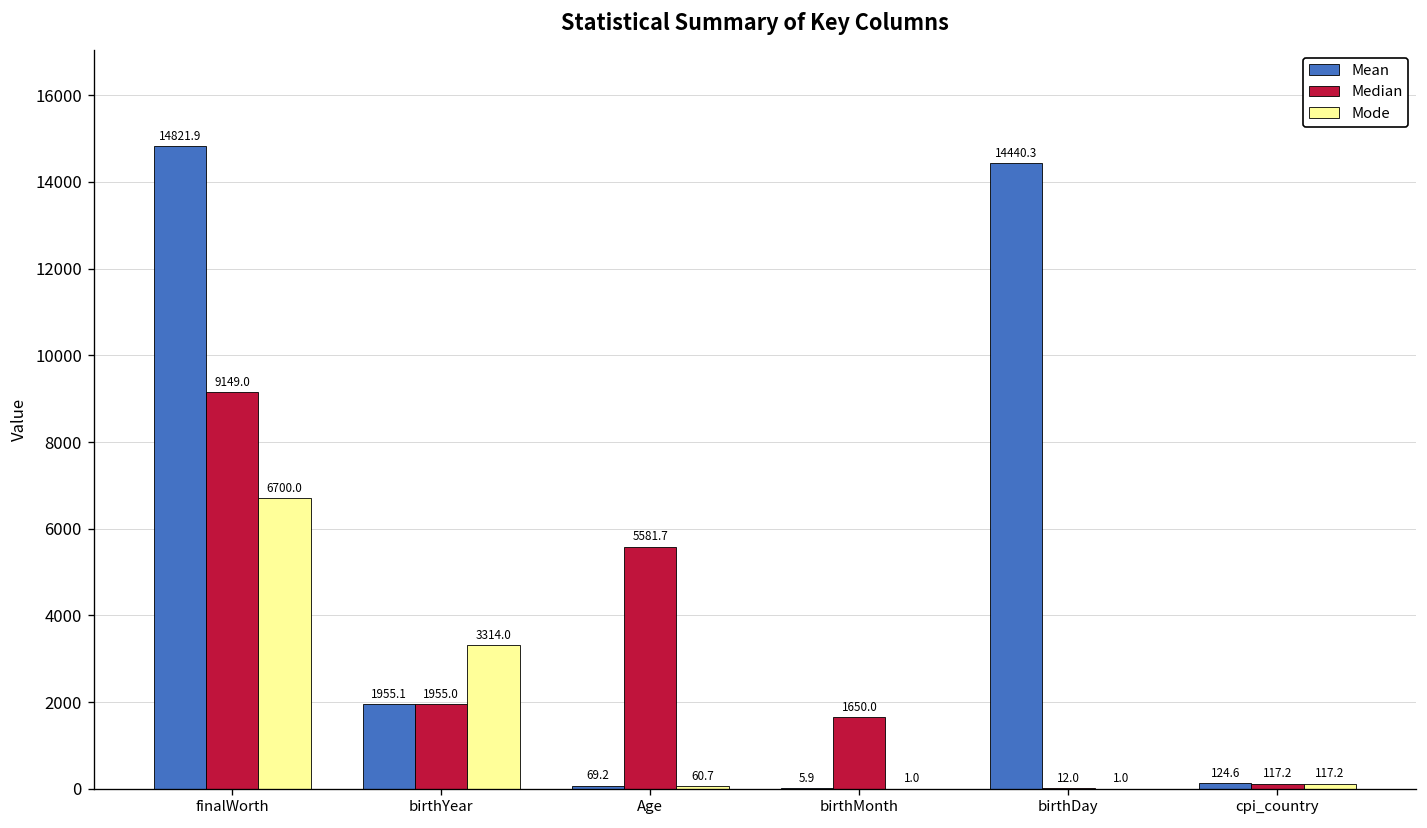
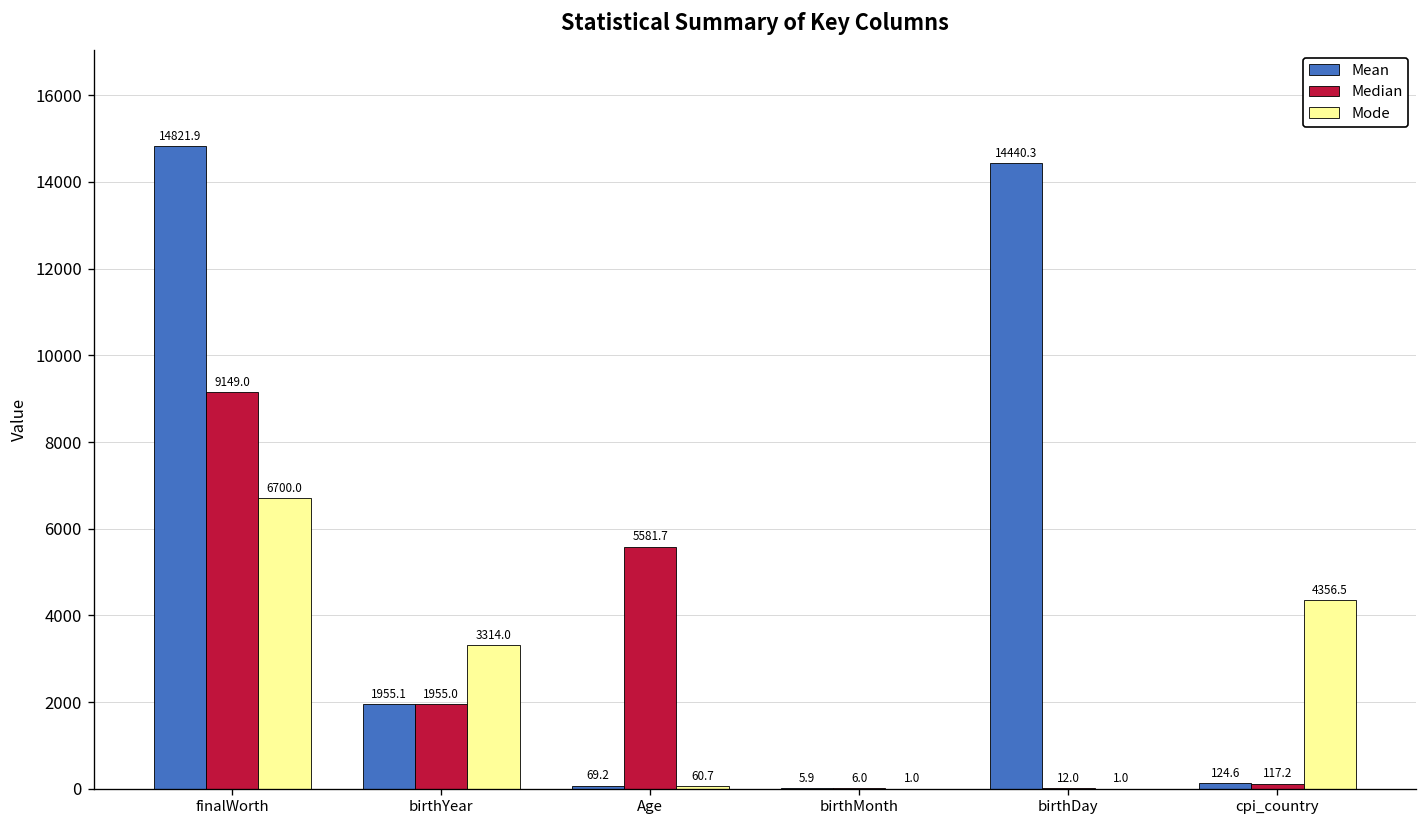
Median, birthMonth: 1650.0 -> 6.0
Mode, cpi_country: 117.2 -> 4356.5
